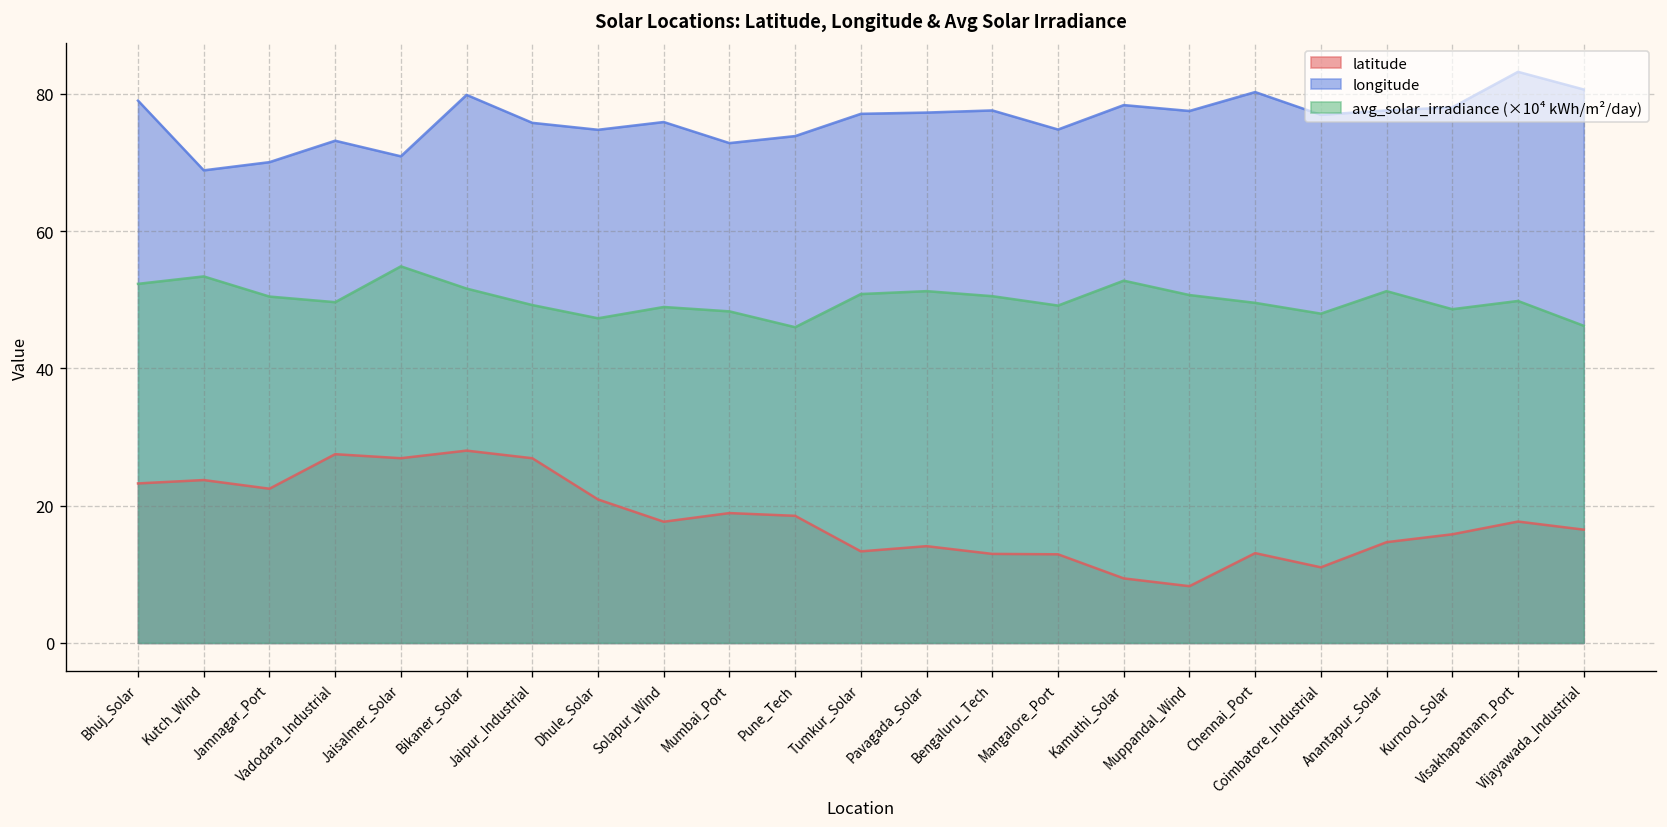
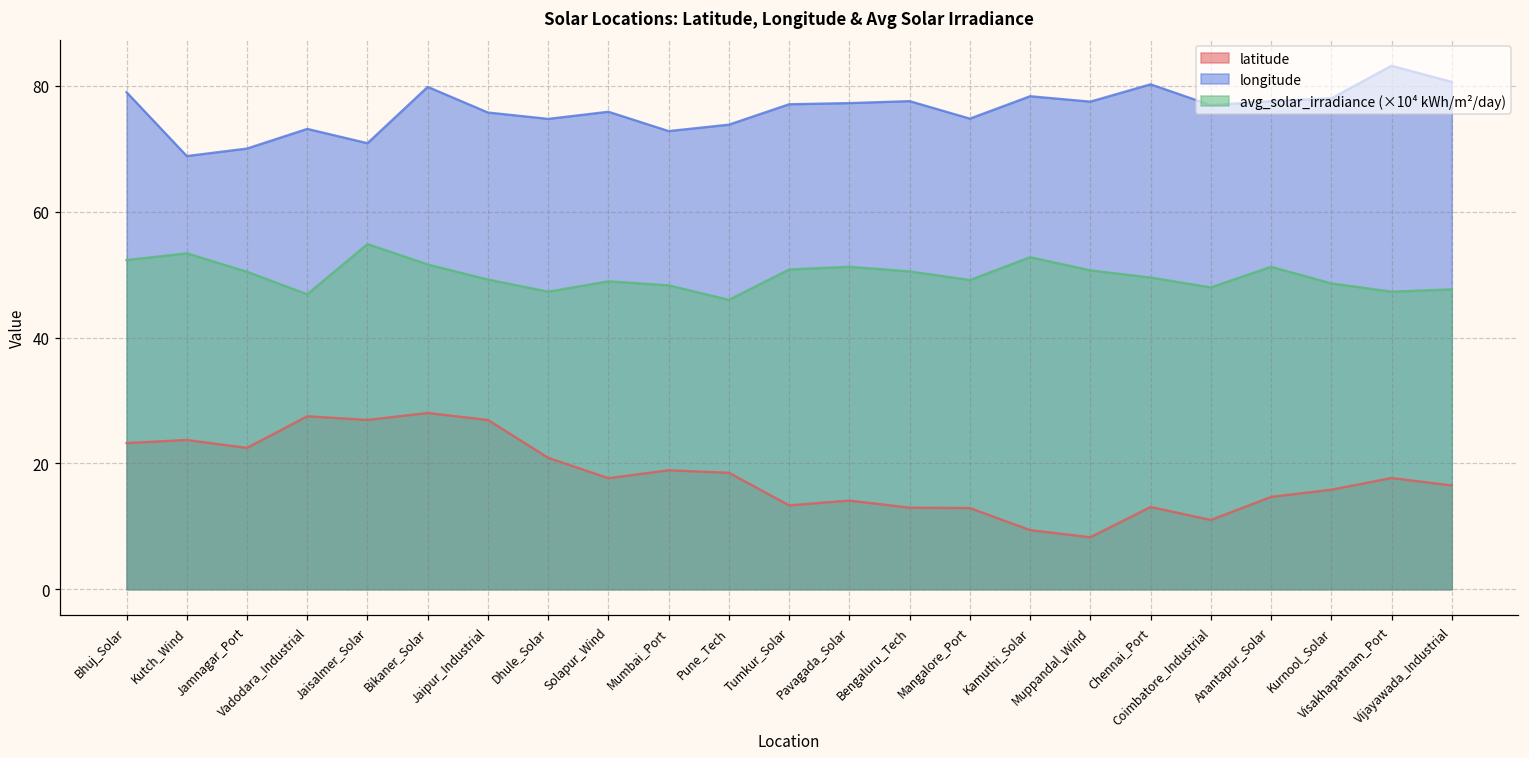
avg_solar_irradiance (×10⁴ kWh/m²/day), Vadodara_Industrial: 50 -> 47
avg_solar_irradiance (×10⁴ kWh/m²/day), Visakhapatnam_Port: 50 -> 47
avg_solar_irradiance (×10⁴ kWh/m²/day), Vijayawada_Industrial: 46 -> 48
